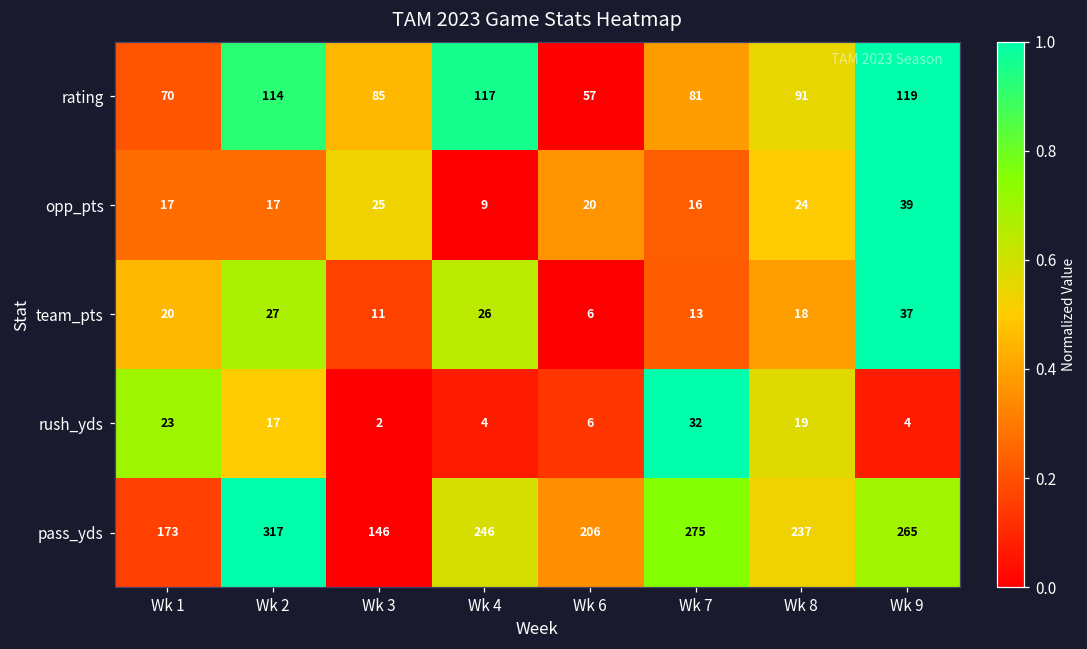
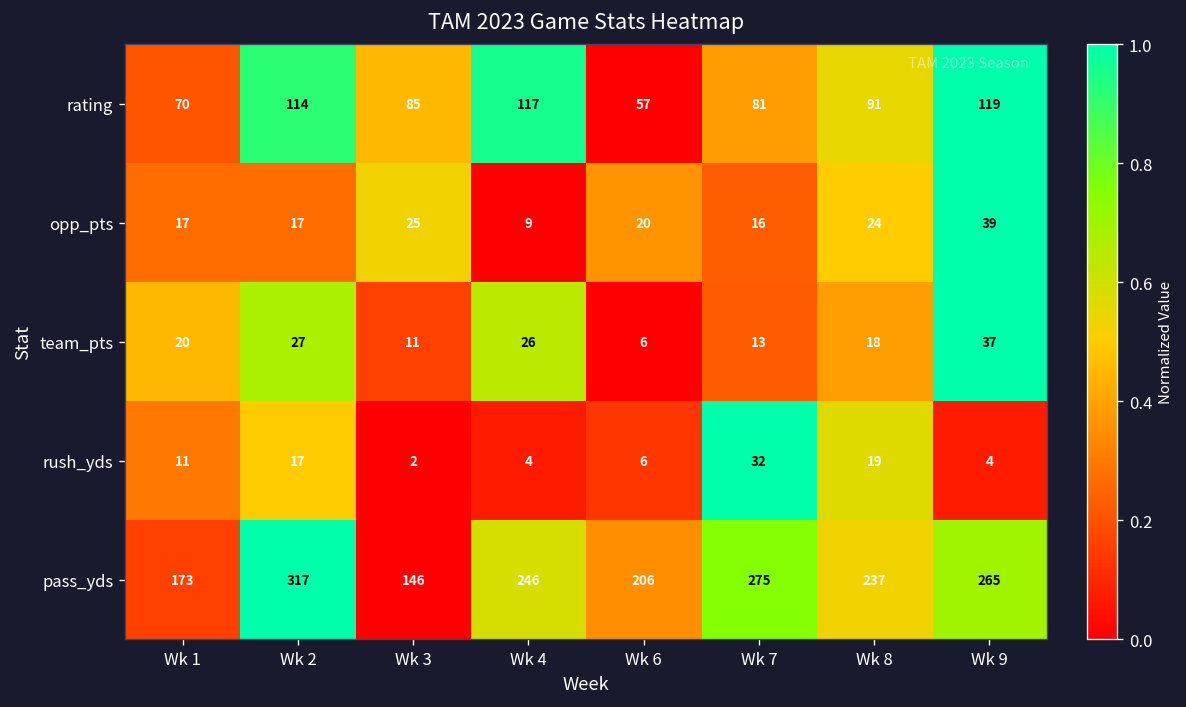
rush_yds, Wk 1: 23 -> 11
